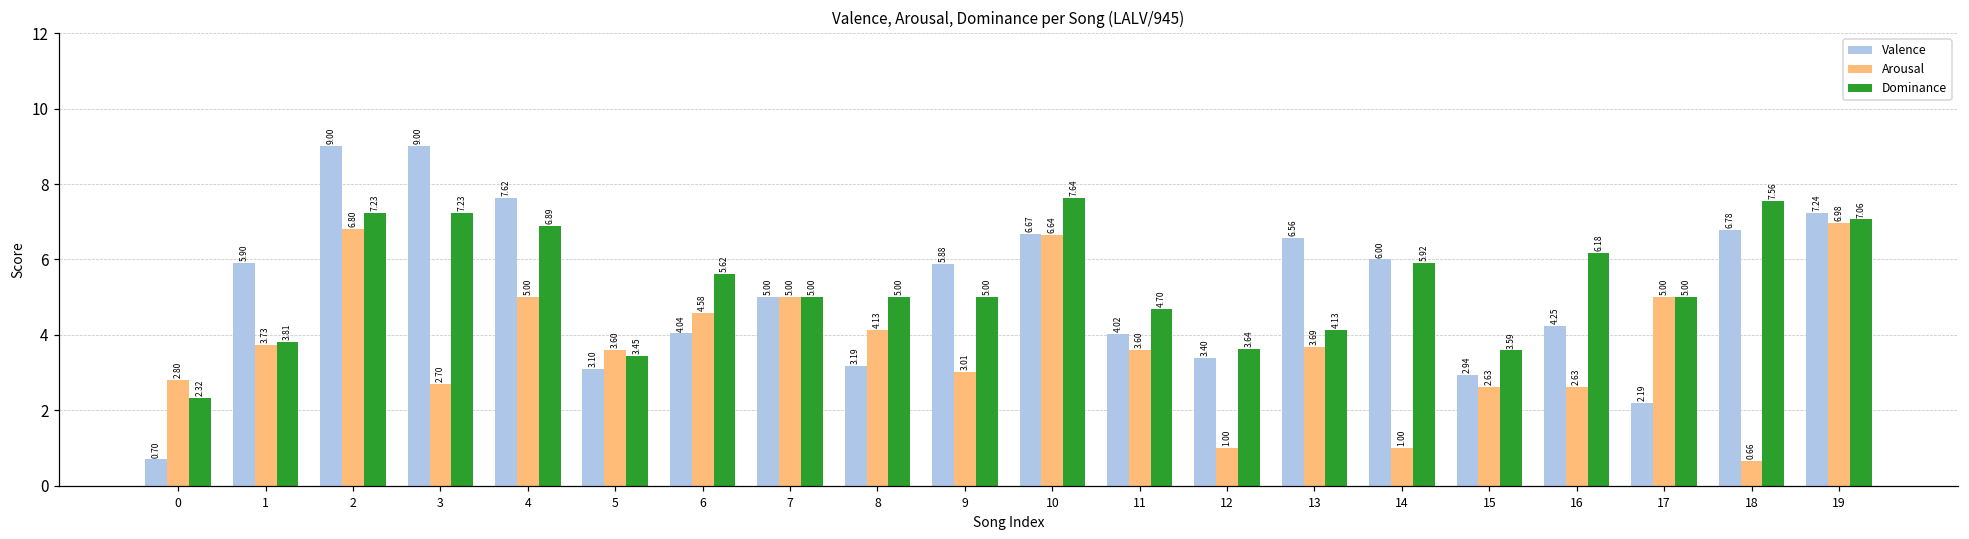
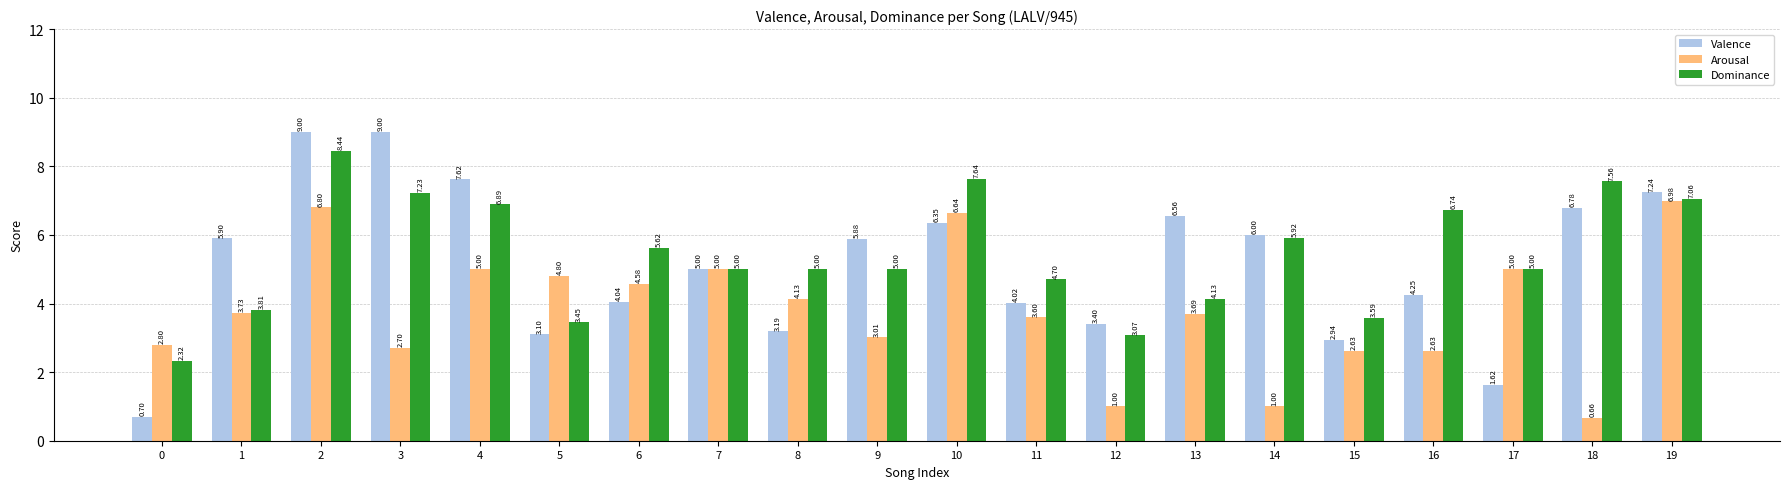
Dominance, 2: 7.23 -> 8.44
Arousal, 5: 3.60 -> 4.80
Valence, 10: 6.67 -> 6.35
Dominance, 12: 3.64 -> 3.07
Dominance, 16: 6.18 -> 6.74
Valence, 17: 2.19 -> 1.62
